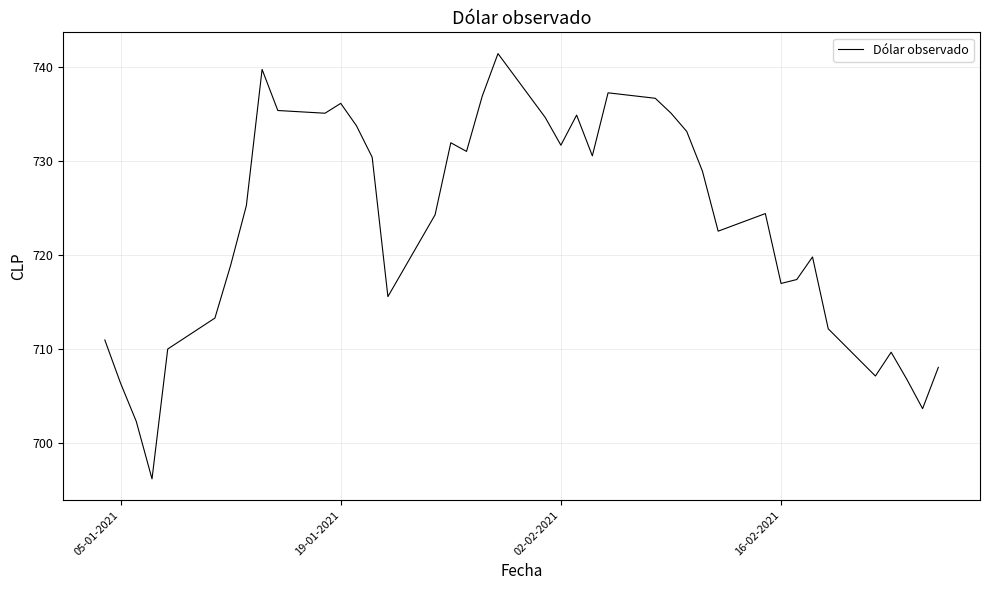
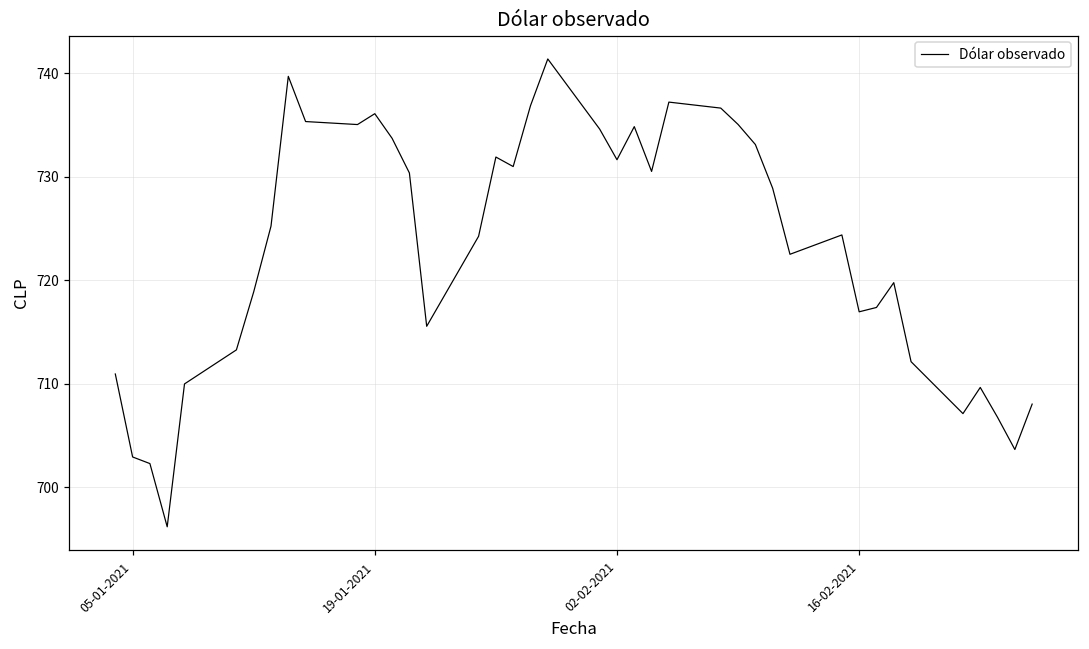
05-01-2021: 706 -> 703
